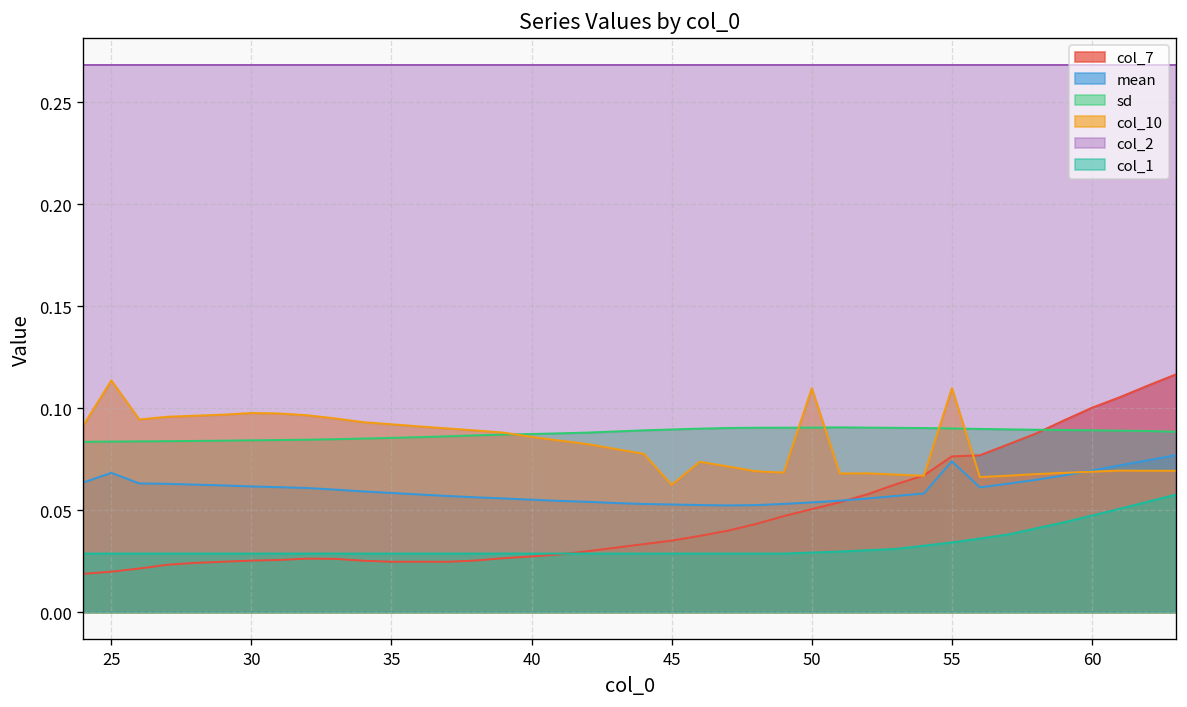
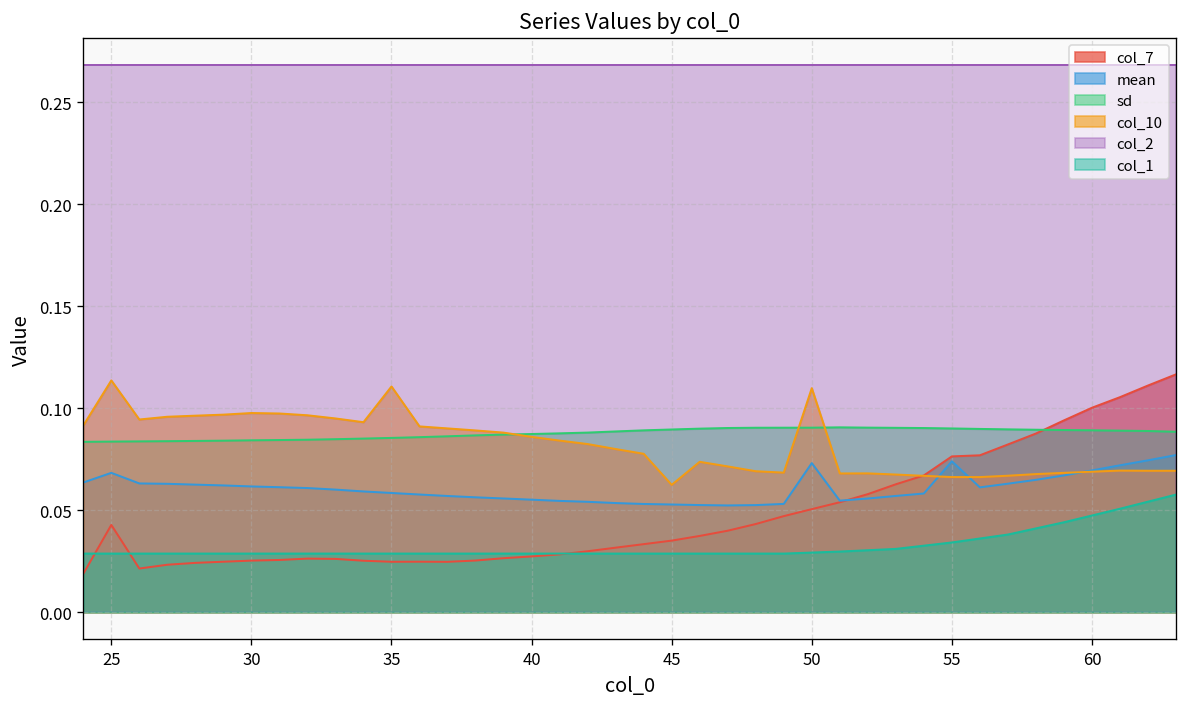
col_7, 25: 0.020 -> 0.043
col_10, 35: 0.092 -> 0.111
mean, 50: 0.054 -> 0.073
col_10, 55: 0.110 -> 0.066
